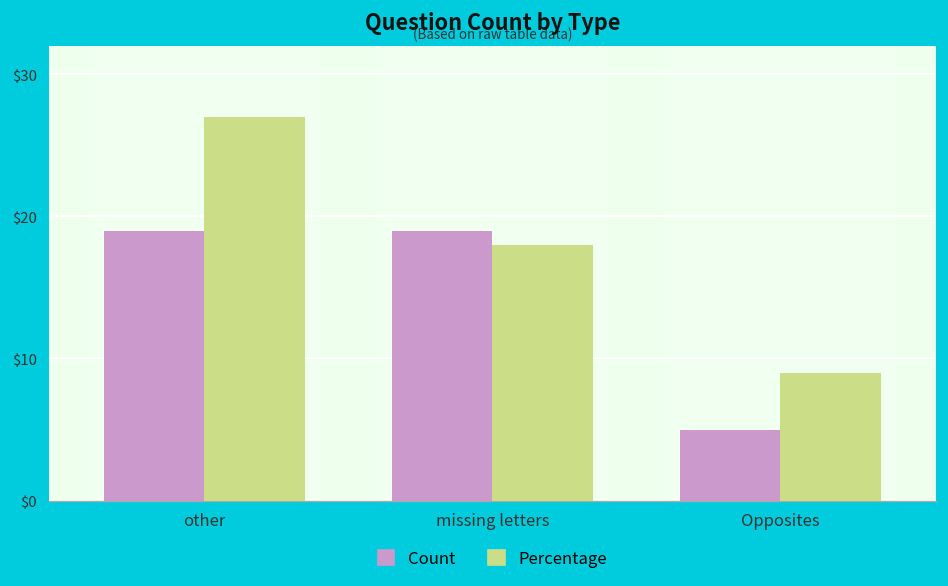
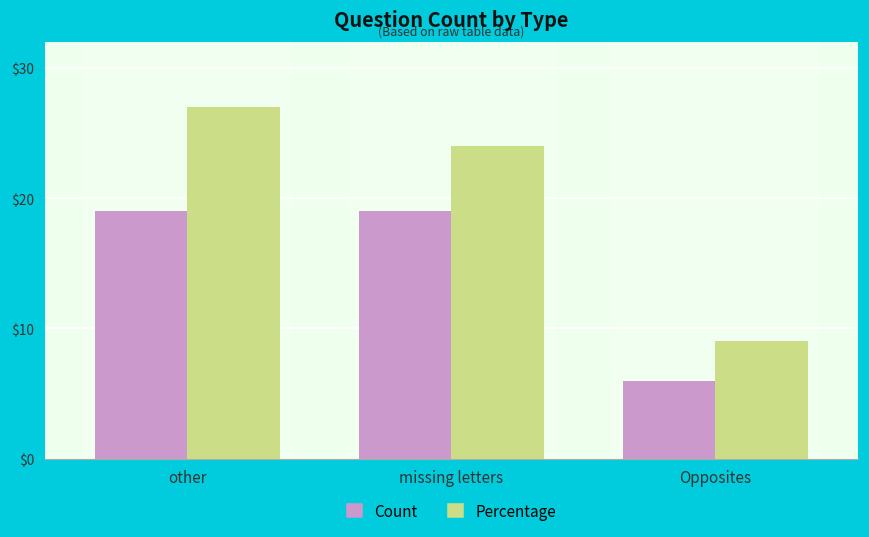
Percentage, missing letters: $18 -> $24
Count, Opposites: $5 -> $6
